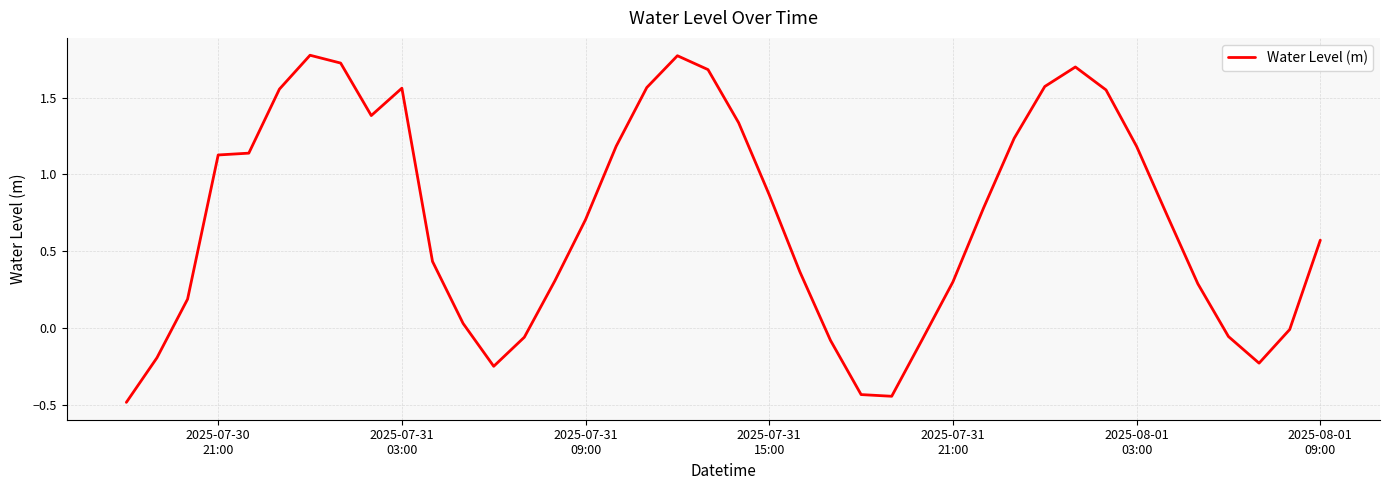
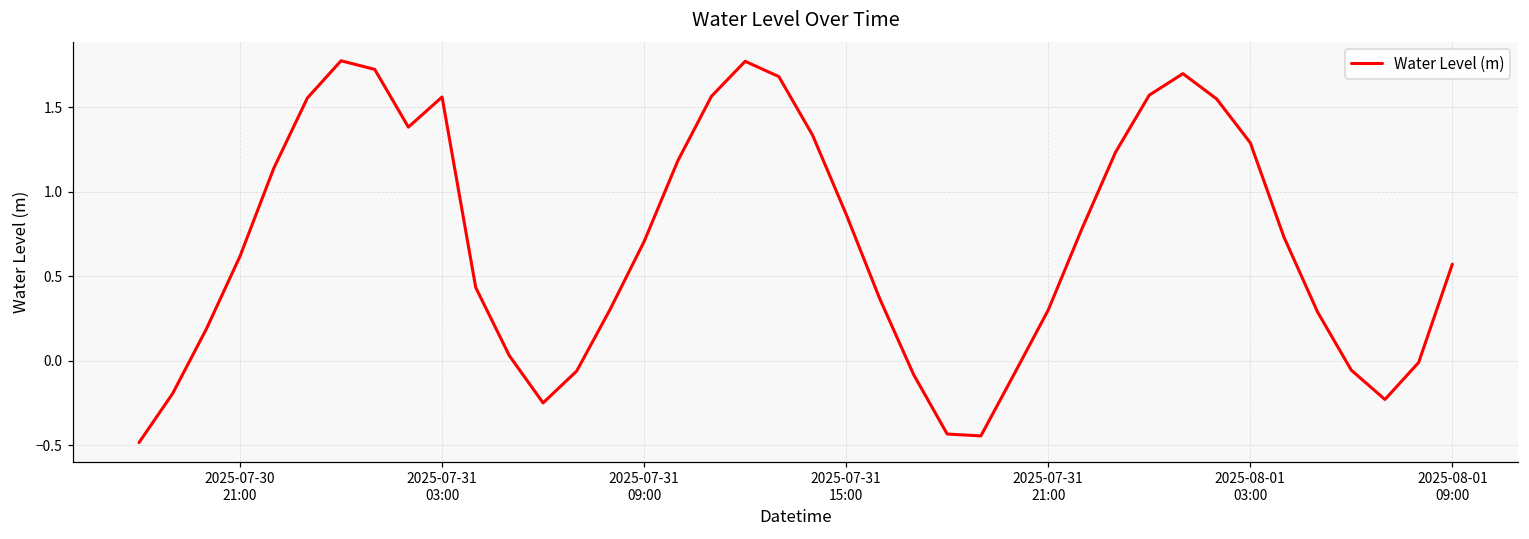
2025-07-30 21:00: 1.13 -> 0.62
2025-08-01 03:00: 1.18 -> 1.29
